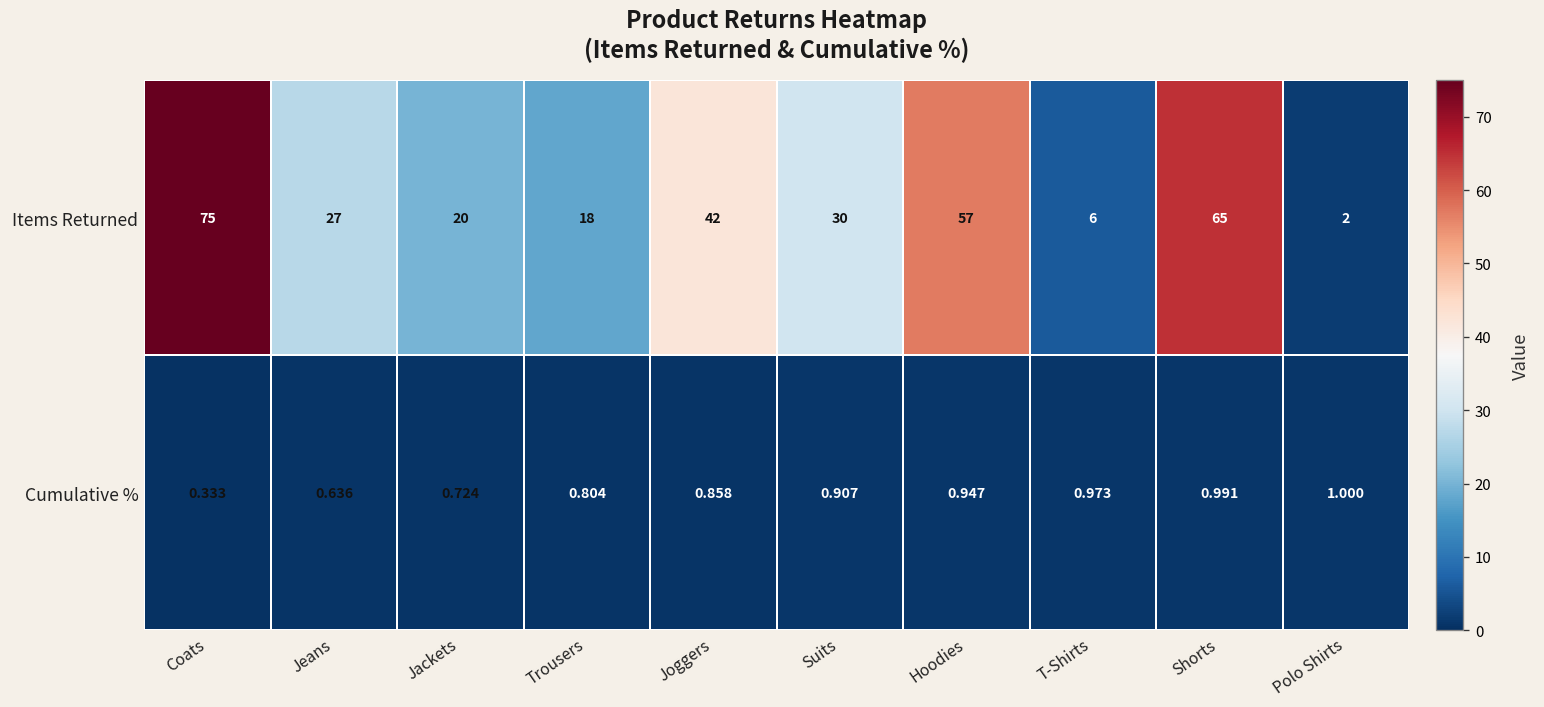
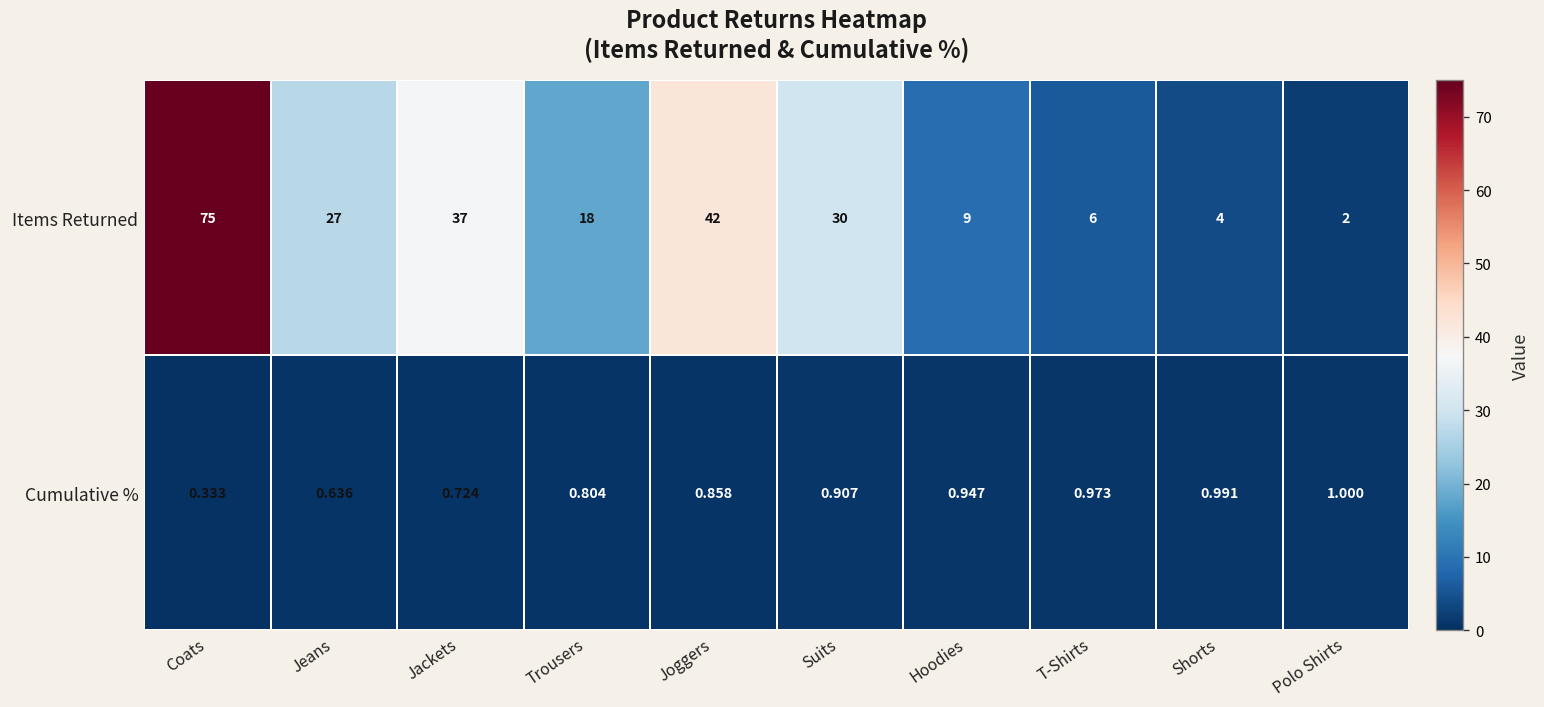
Items Returned, Jackets: 20 -> 37
Items Returned, Hoodies: 57 -> 9
Items Returned, Shorts: 65 -> 4
